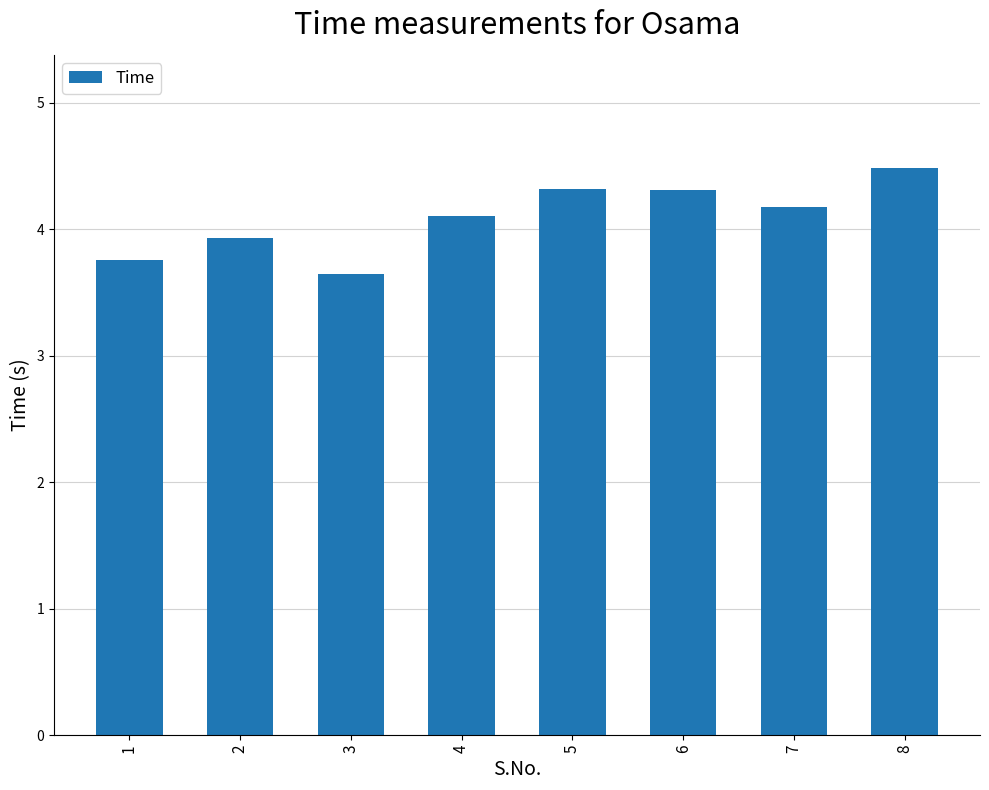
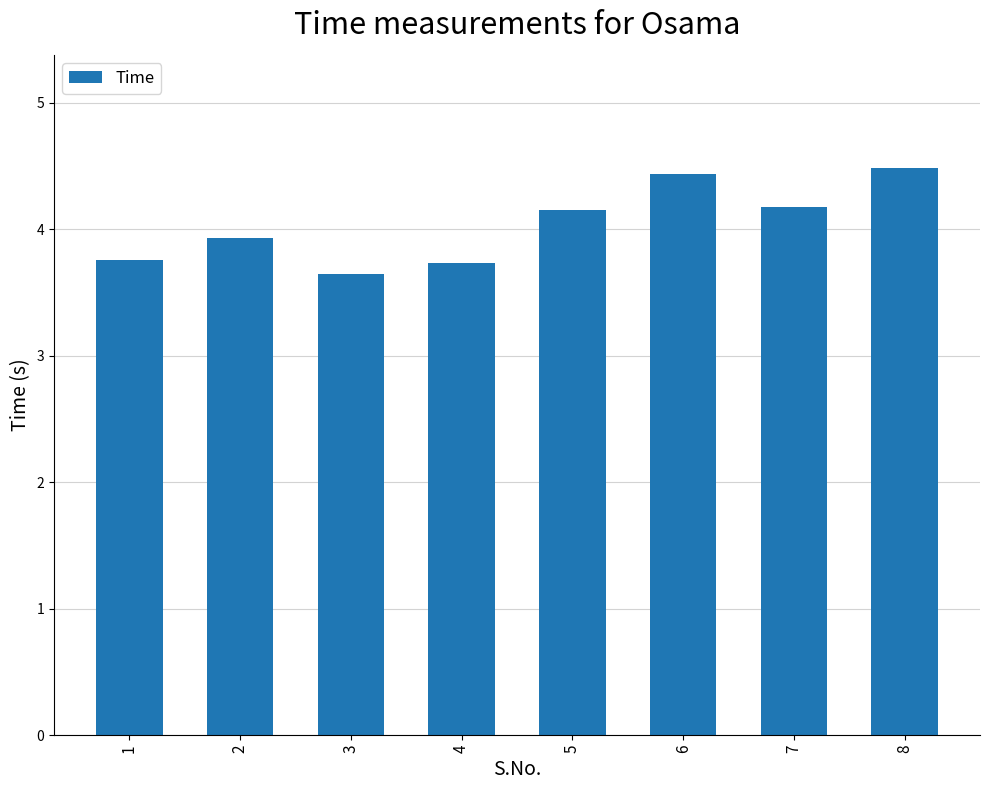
4: 4.10 -> 3.73
5: 4.32 -> 4.15
6: 4.31 -> 4.43
